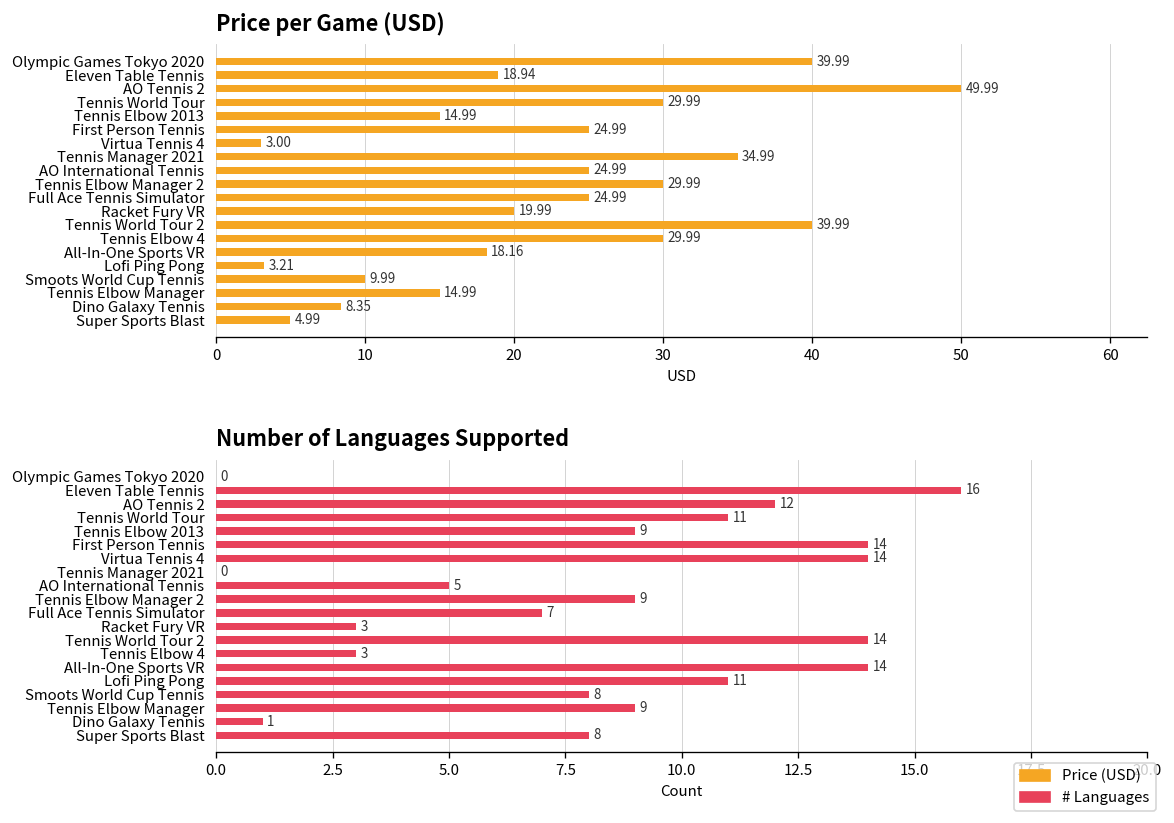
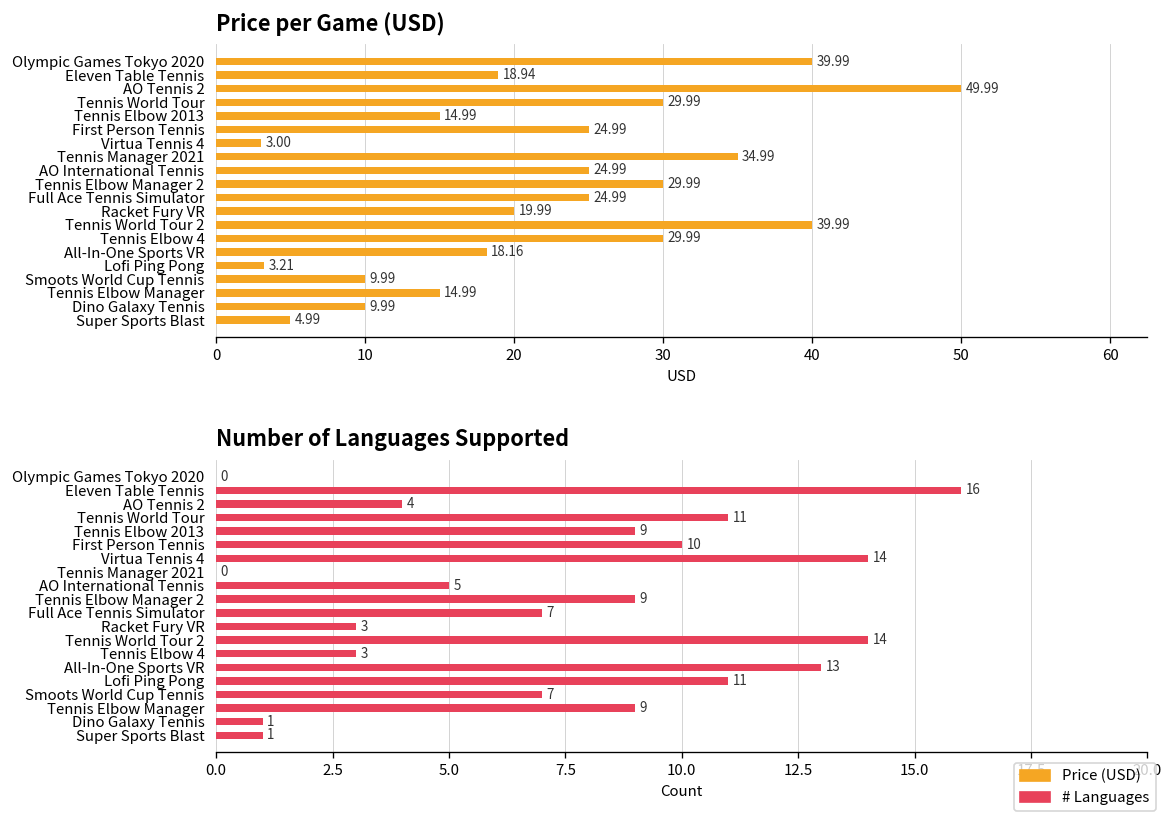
Price per Game (USD), Dino Galaxy Tennis: 8.35 -> 9.99
Number of Languages Supported, AO Tennis 2: 12 -> 4
Number of Languages Supported, First Person Tennis: 14 -> 10
Number of Languages Supported, All-In-One Sports VR: 14 -> 13
Number of Languages Supported, Smoots World Cup Tennis: 8 -> 7
Number of Languages Supported, Super Sports Blast: 8 -> 1
